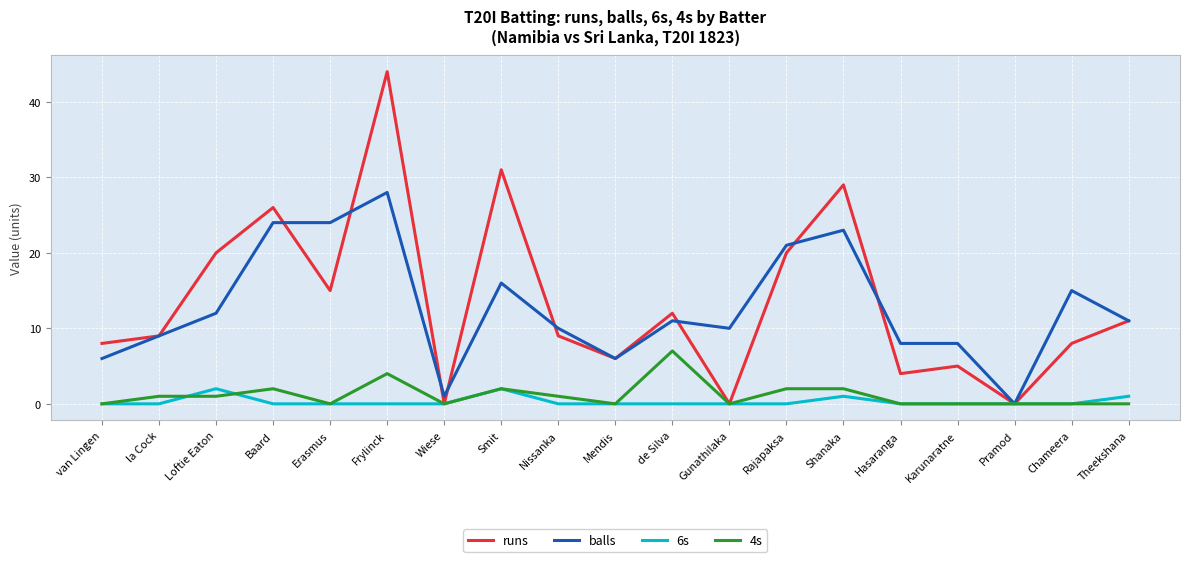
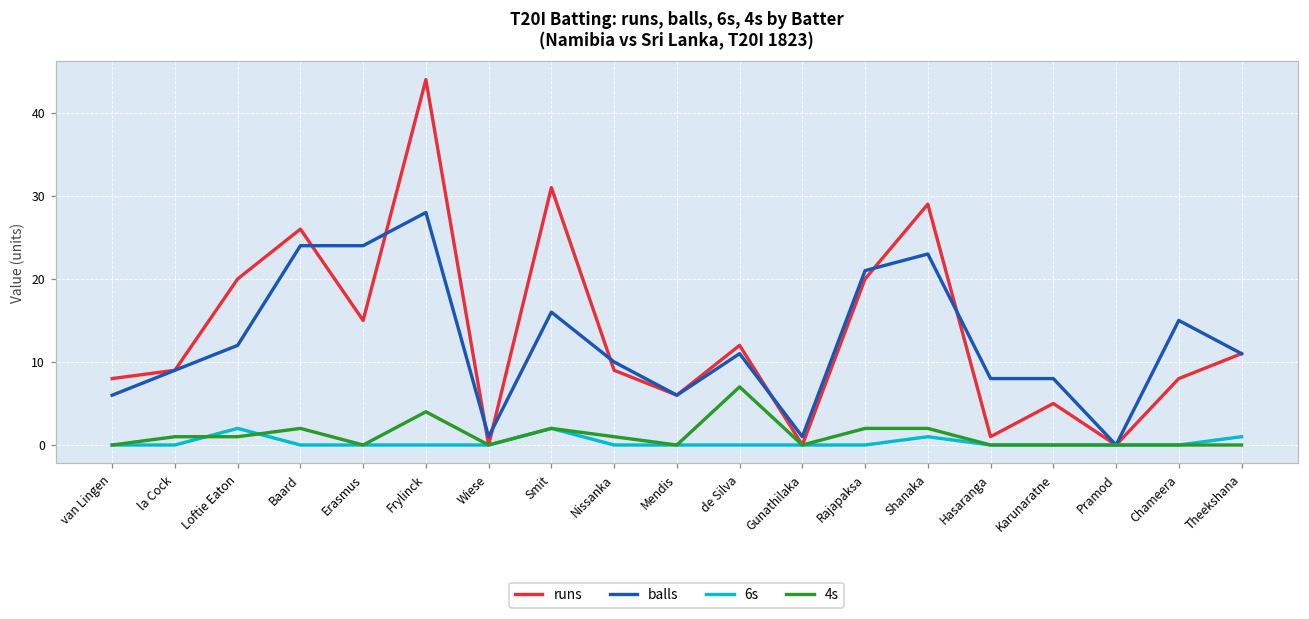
balls, Gunathilaka: 10 -> 1
runs, Hasaranga: 4 -> 1
